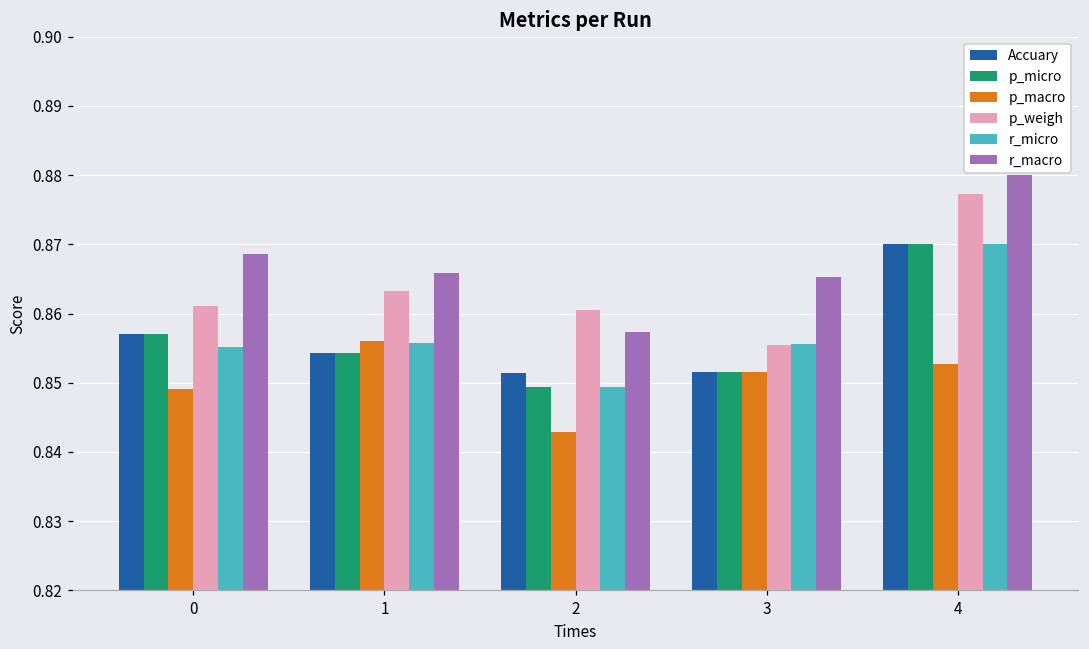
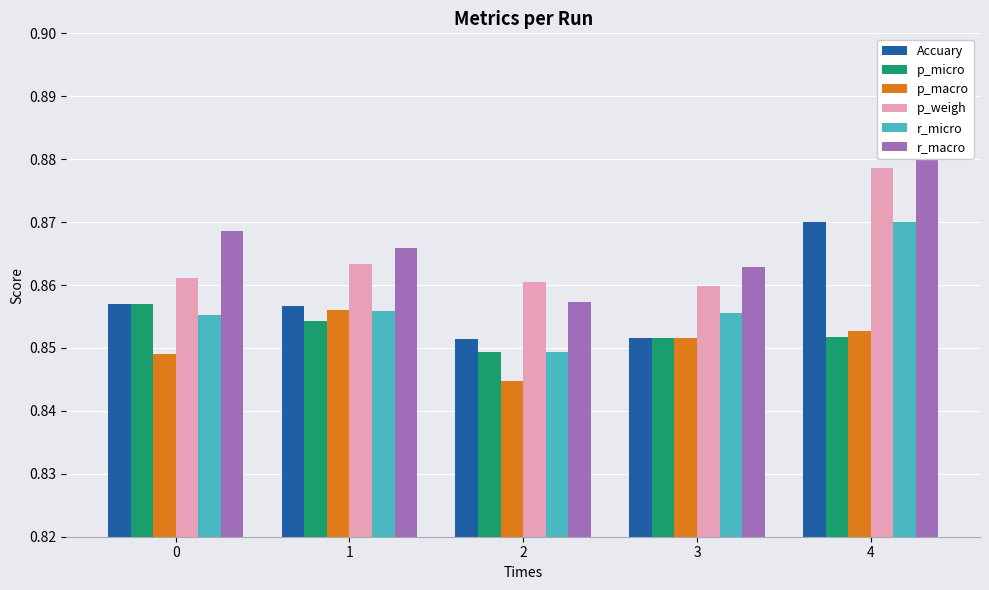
Accuary, 1: 0.854 -> 0.857
p_macro, 2: 0.843 -> 0.845
p_weigh, 3: 0.855 -> 0.860
r_macro, 3: 0.865 -> 0.863
p_micro, 4: 0.870 -> 0.852
p_weigh, 4: 0.877 -> 0.879
